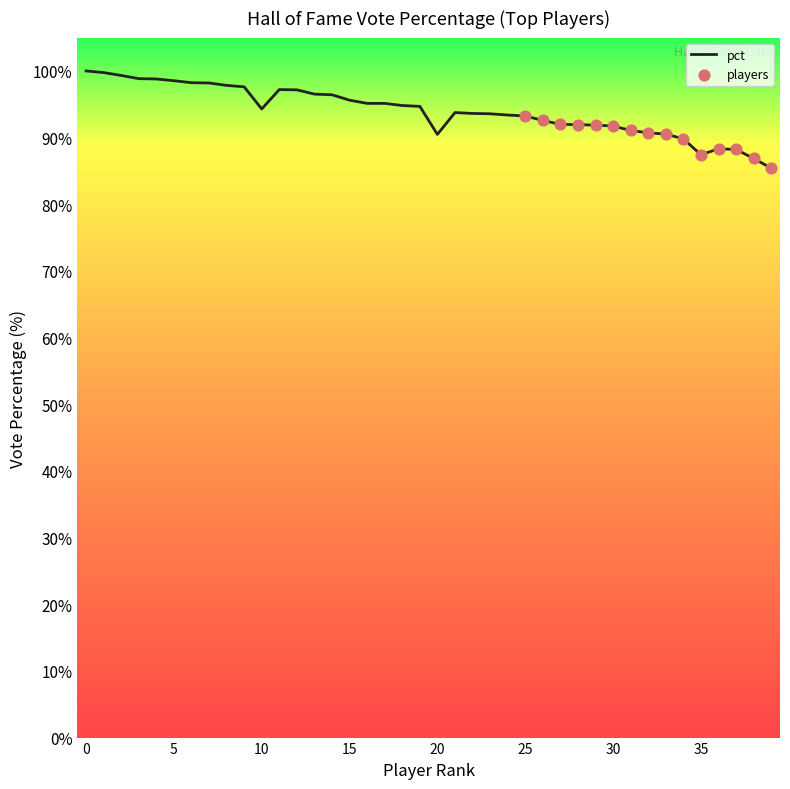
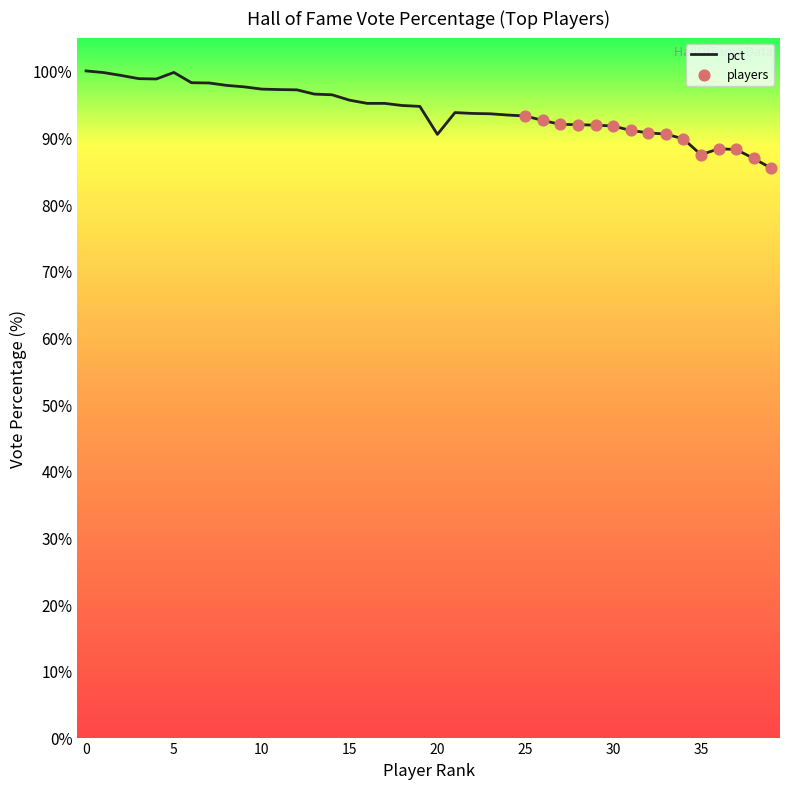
pct, 5: 99% -> 100%
pct, 10: 94% -> 97%
